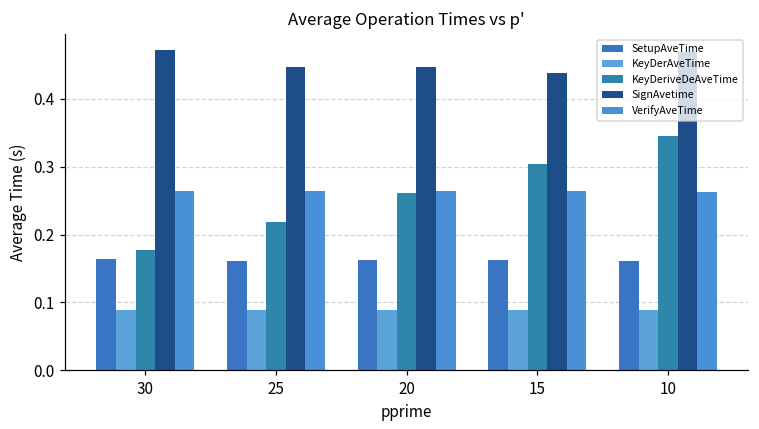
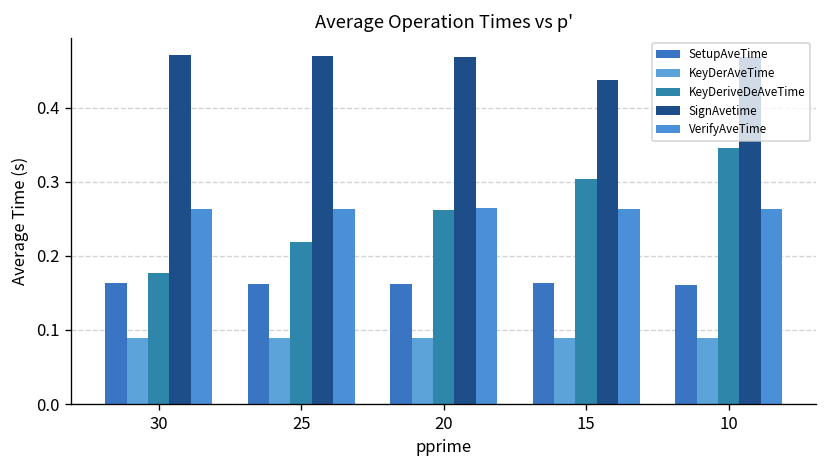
SignAvetime, 25: 0.45 -> 0.47
SignAvetime, 20: 0.45 -> 0.47
